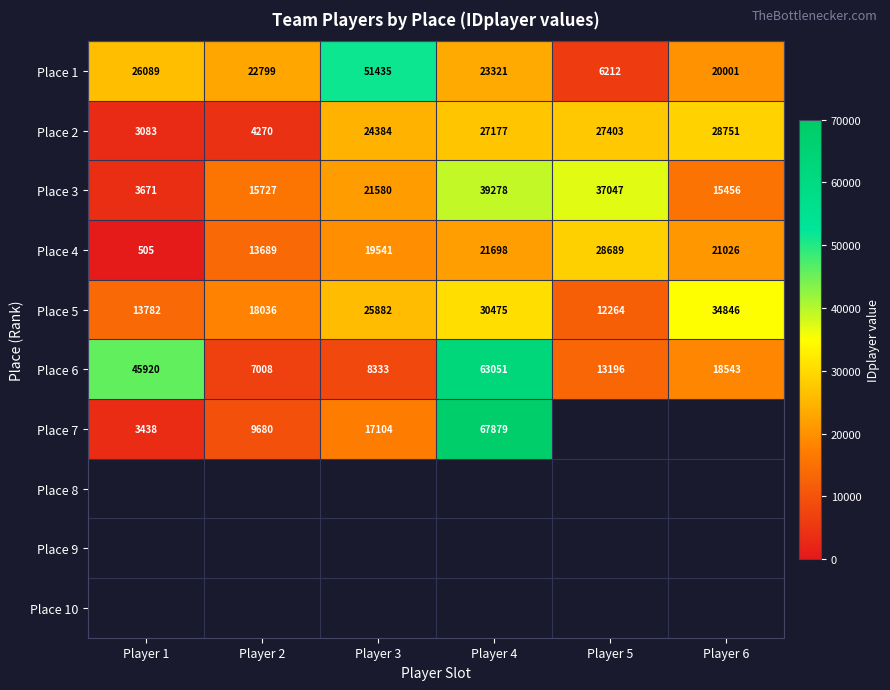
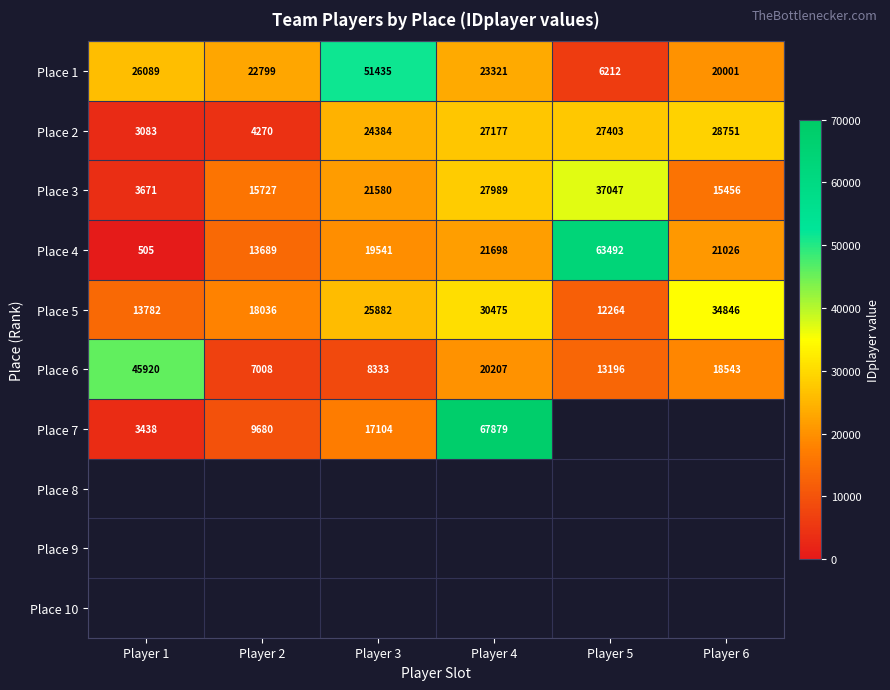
Place 3, Player 4: 39278 -> 27989
Place 4, Player 5: 28689 -> 63492
Place 6, Player 4: 63051 -> 20207
